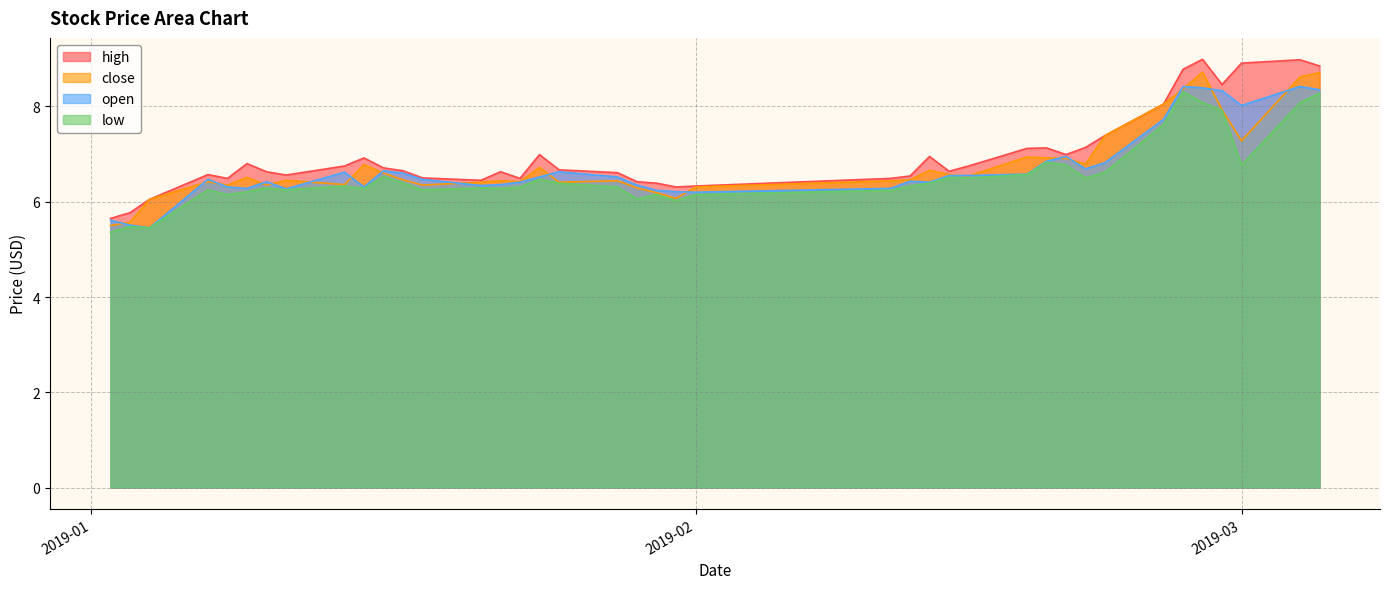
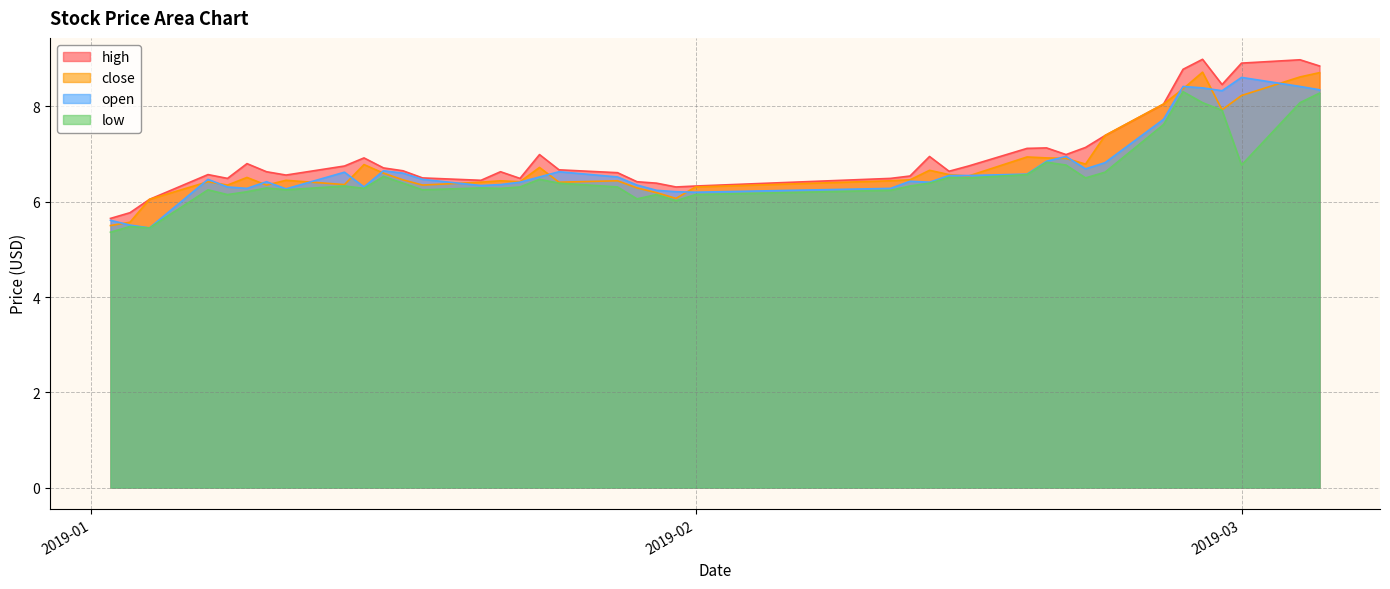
close, 2019-03: 7.3 -> 8.2
open, 2019-03: 8.0 -> 8.6
